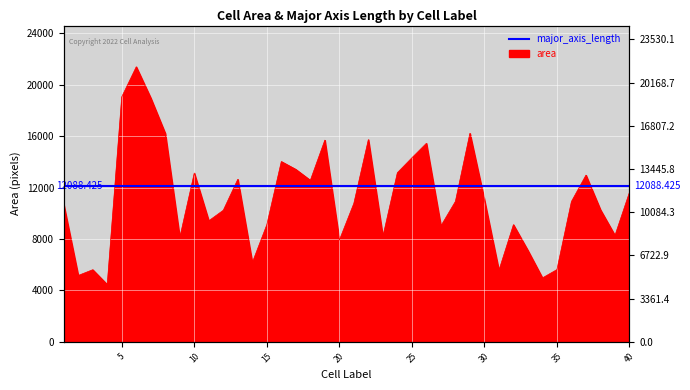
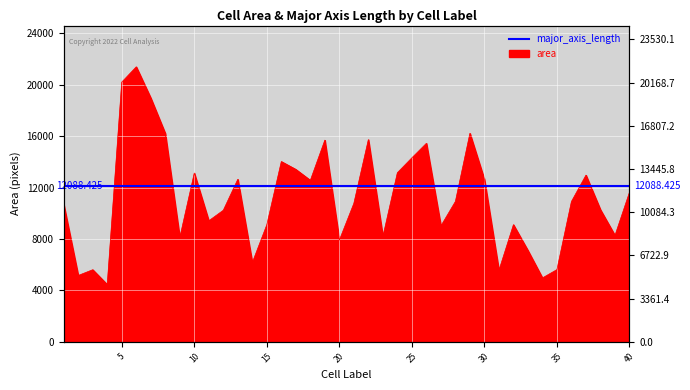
5: 19100 -> 20200
30: 11000 -> 12600
